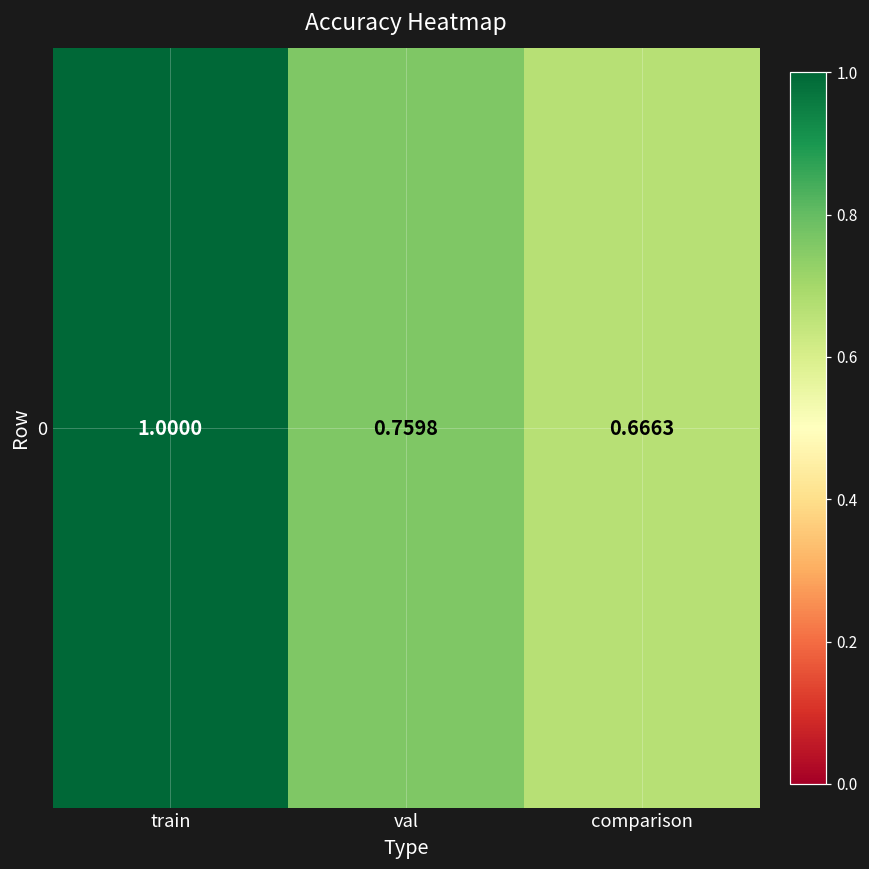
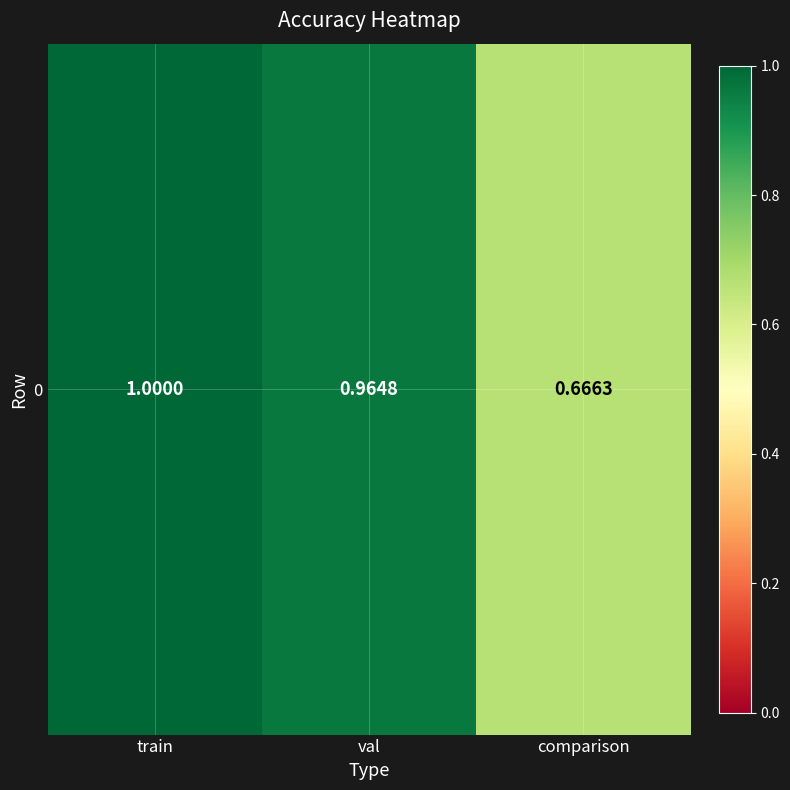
0, val: 0.7598 -> 0.9648
